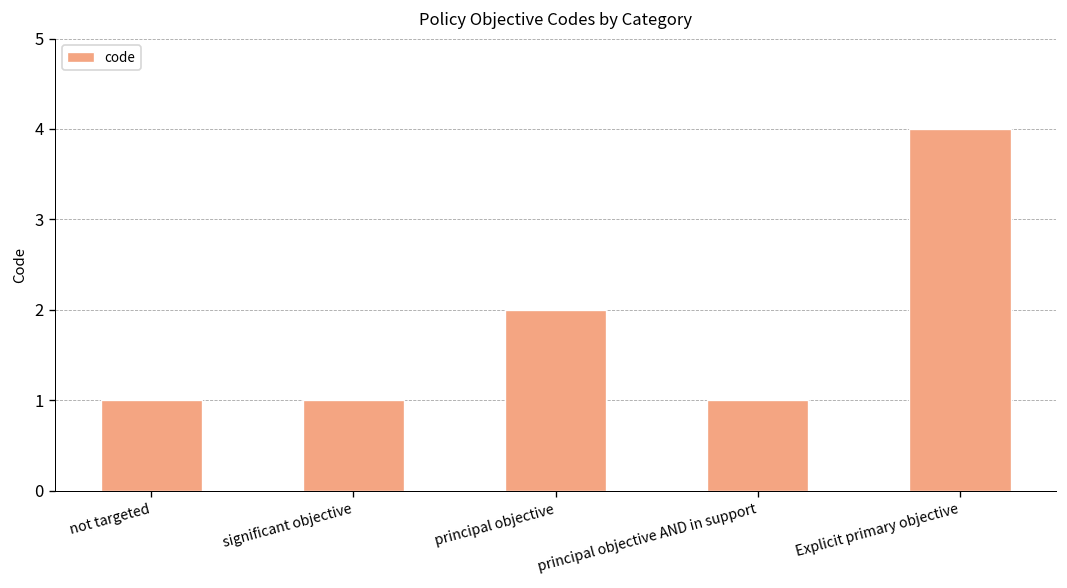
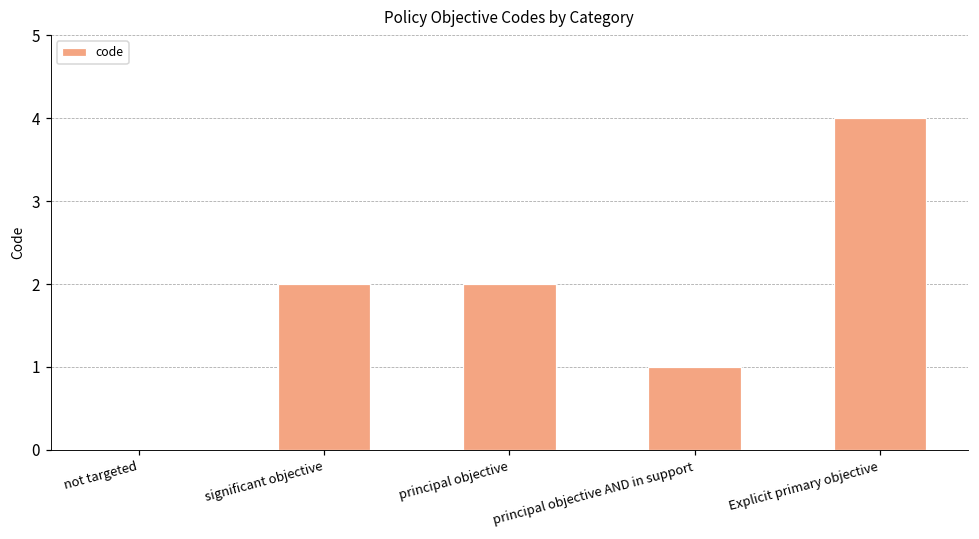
not targeted: 1 -> 0
significant objective: 1 -> 2
